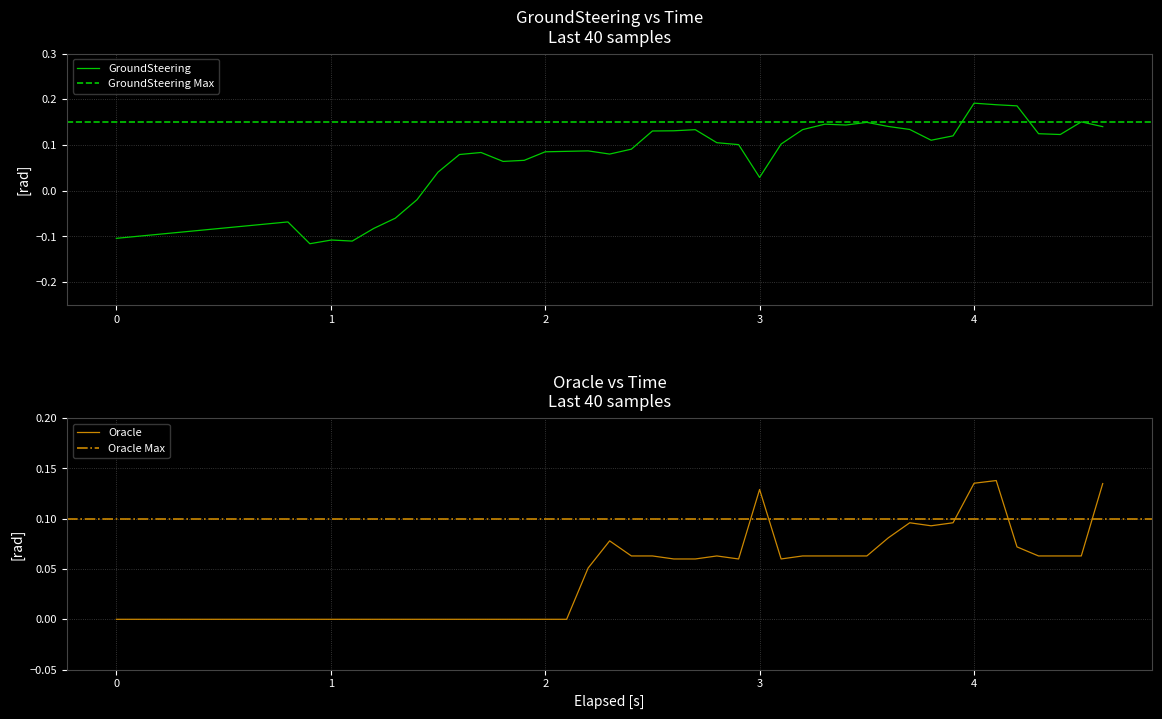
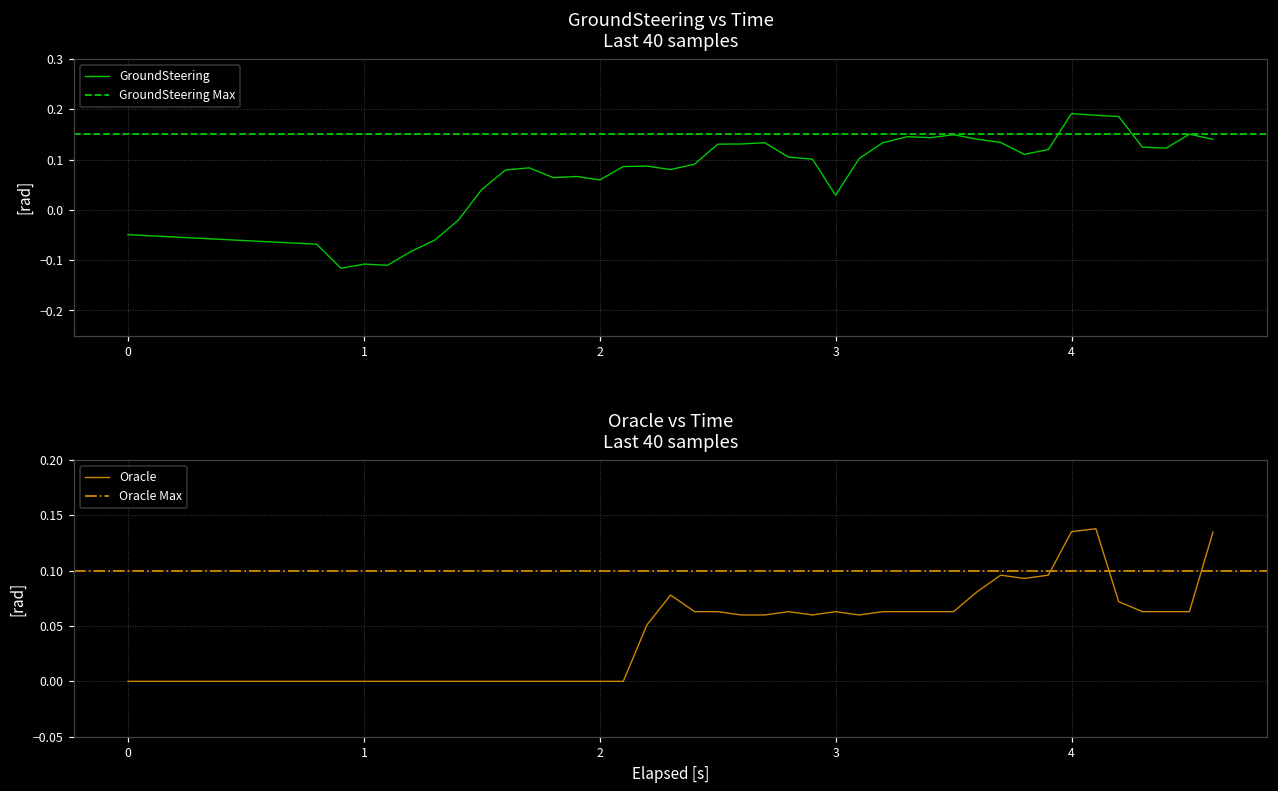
GroundSteering vs Time Last 40 samples, 0: -0.10 -> -0.05
GroundSteering vs Time Last 40 samples, 2: 0.09 -> 0.06
Oracle vs Time Last 40 samples, 3: 0.129 -> 0.063
